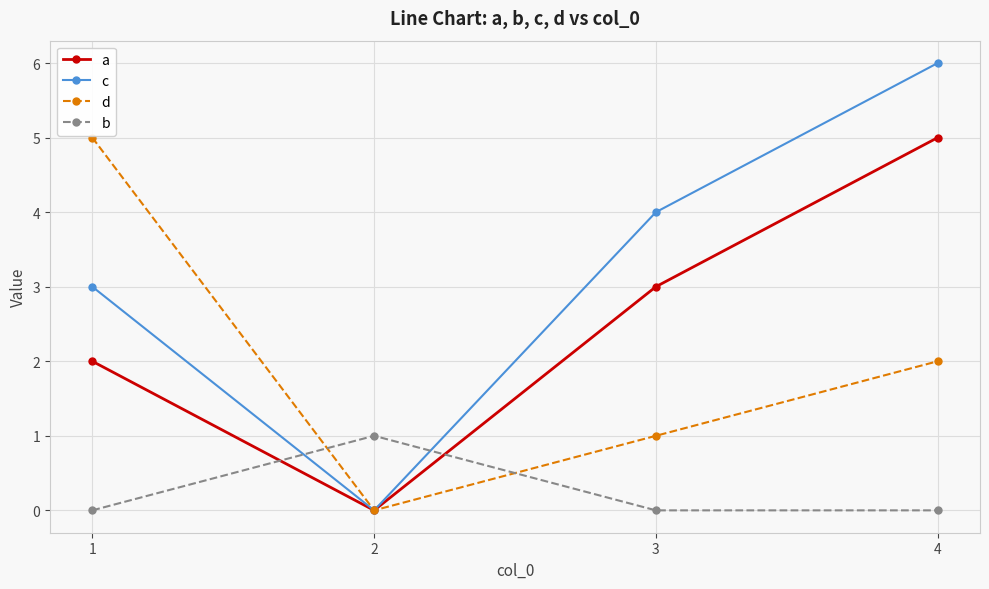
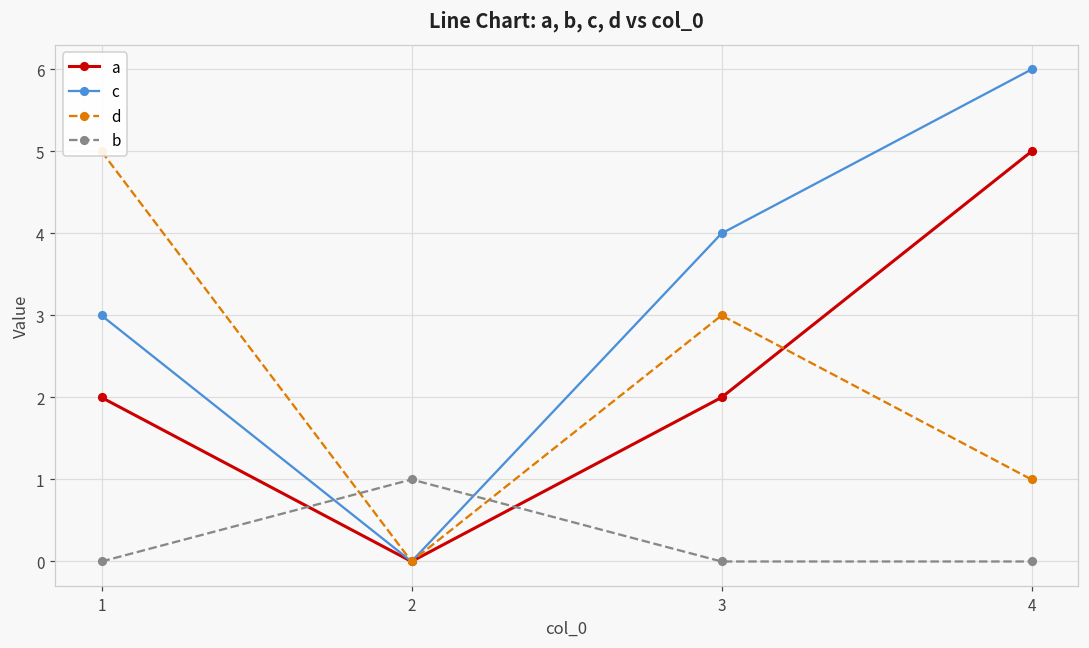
a, 3: 3 -> 2
d, 3: 1 -> 3
d, 4: 2 -> 1
